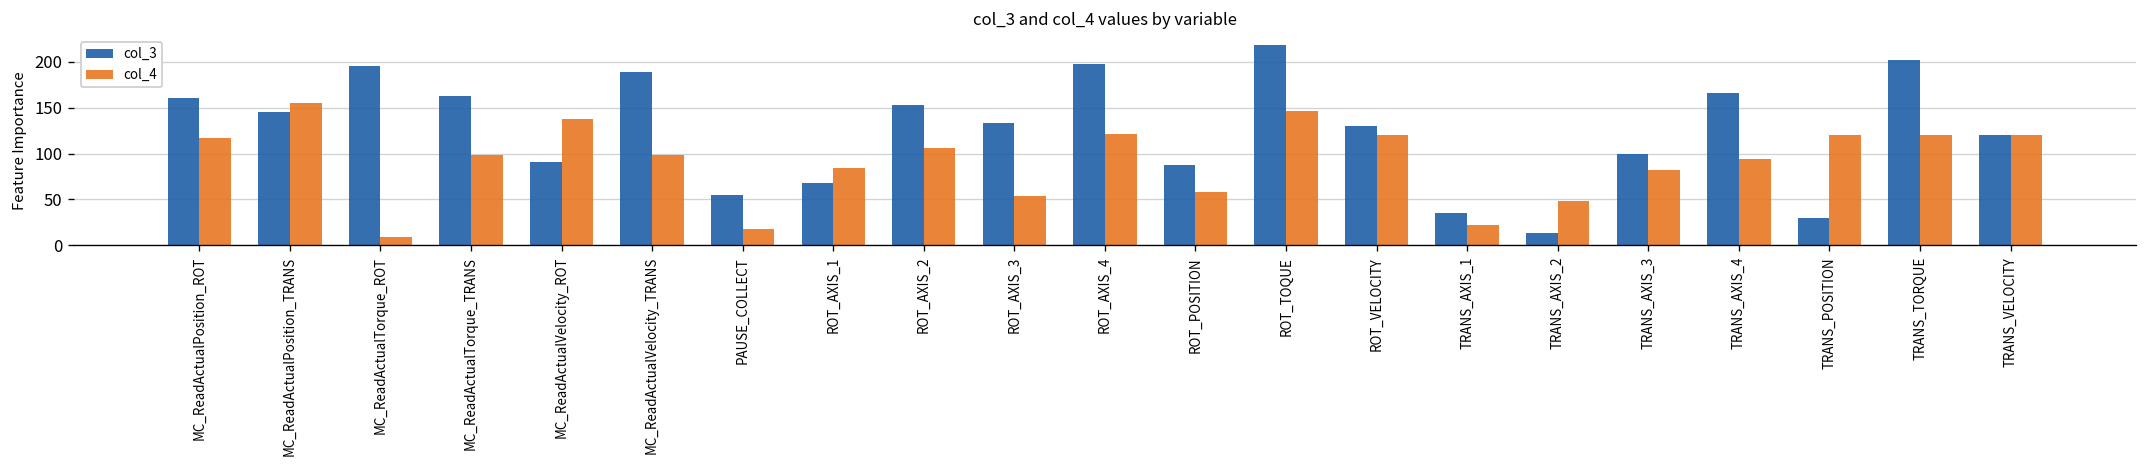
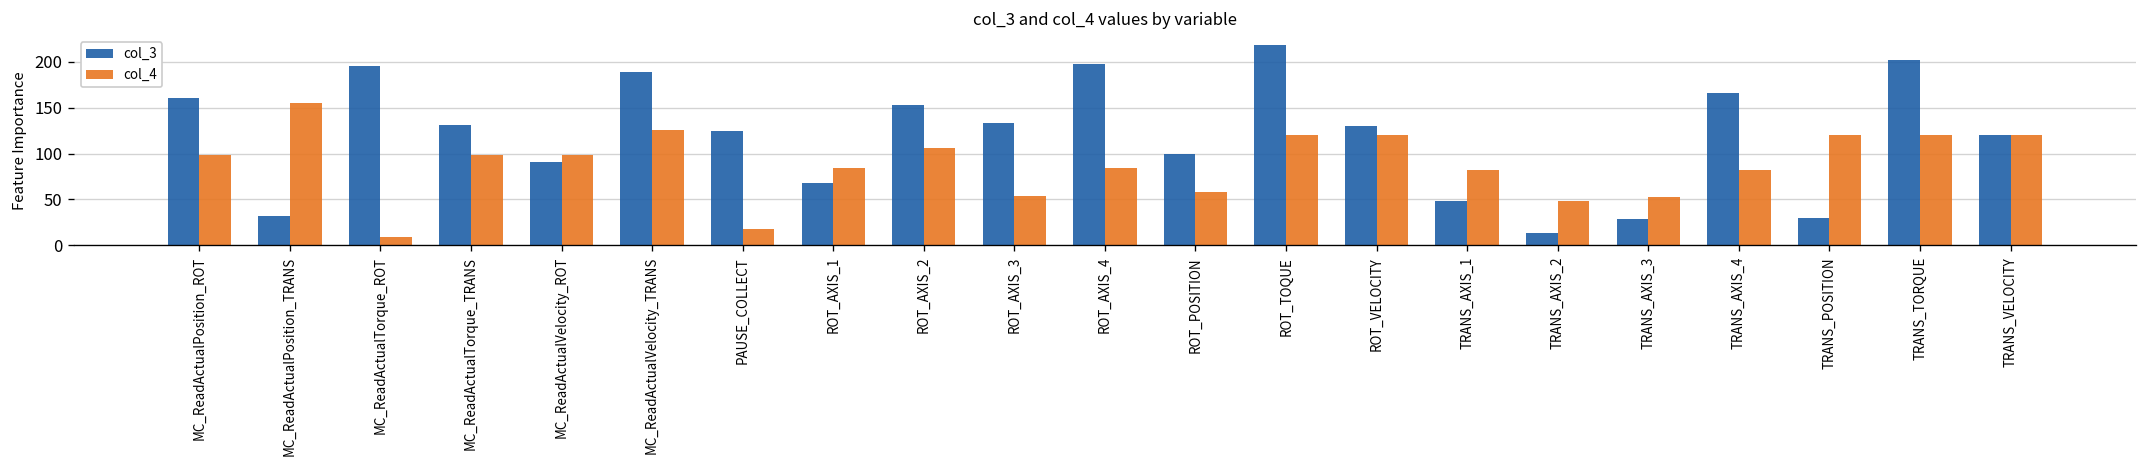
col_4, MC_ReadActualPosition_ROT: 120 -> 100
col_3, MC_ReadActualPosition_TRANS: 150 -> 30
col_3, MC_ReadActualTorque_TRANS: 160 -> 130
col_4, MC_ReadActualVelocity_ROT: 140 -> 100
col_4, MC_ReadActualVelocity_TRANS: 100 -> 130
col_3, PAUSE_COLLECT: 60 -> 130
col_4, ROT_AXIS_4: 120 -> 80
col_3, ROT_POSITION: 90 -> 100
col_4, ROT_TOQUE: 150 -> 120
col_3, TRANS_AXIS_1: 40 -> 50
col_4, TRANS_AXIS_1: 20 -> 80
col_3, TRANS_AXIS_3: 100 -> 30
col_4, TRANS_AXIS_3: 80 -> 50
col_4, TRANS_AXIS_4: 90 -> 80
